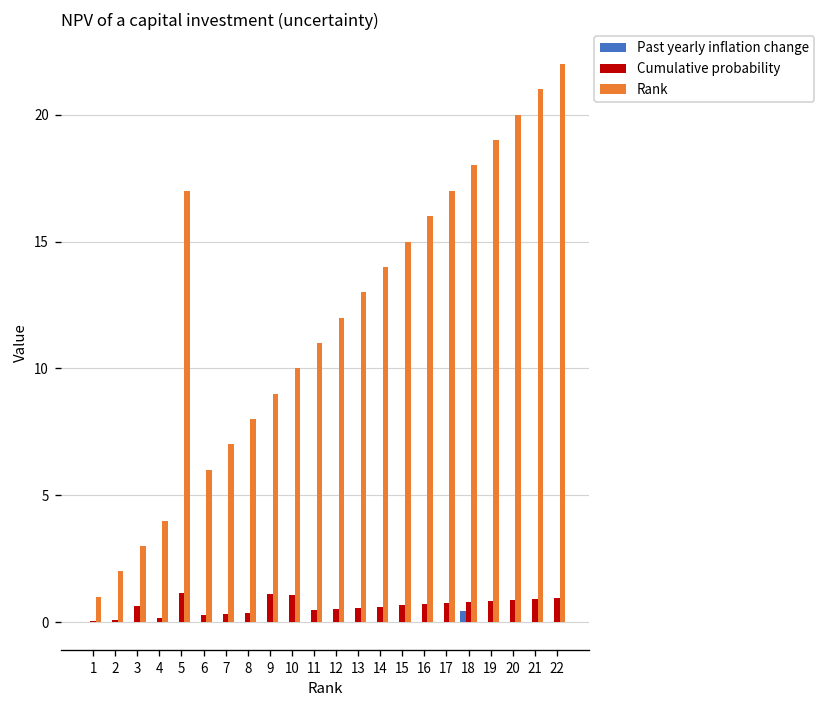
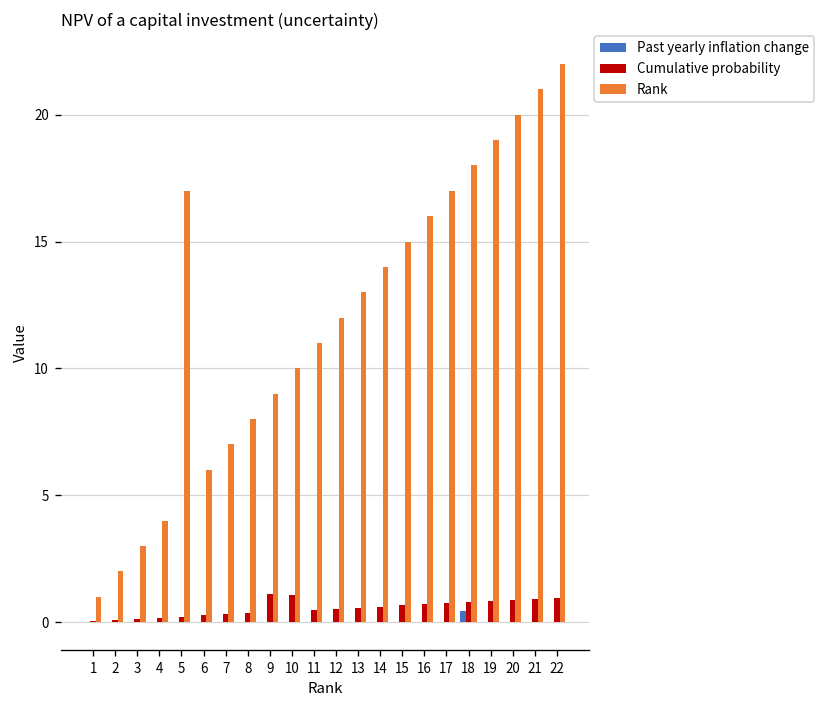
Cumulative probability, 3: 0.6 -> 0.1
Cumulative probability, 5: 1.1 -> 0.2
